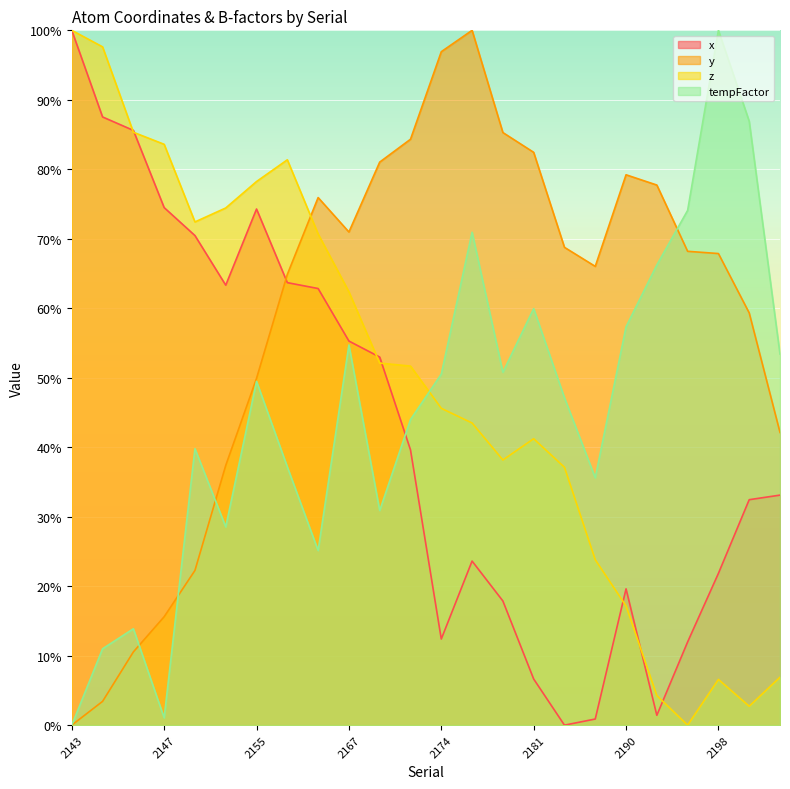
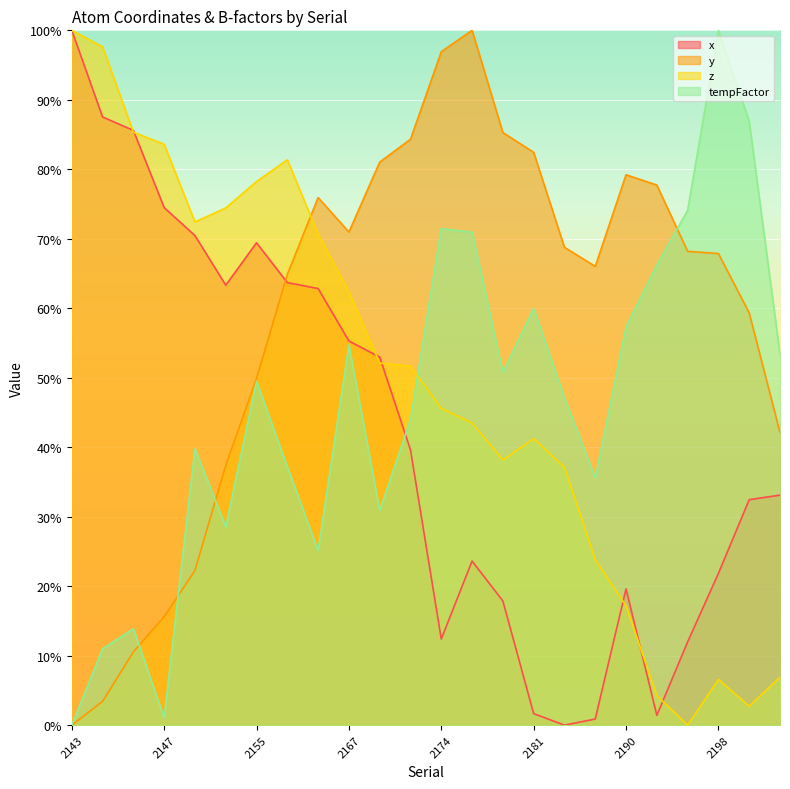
x, 2155: 74% -> 69%
tempFactor, 2174: 51% -> 71%
x, 2181: 7% -> 2%
